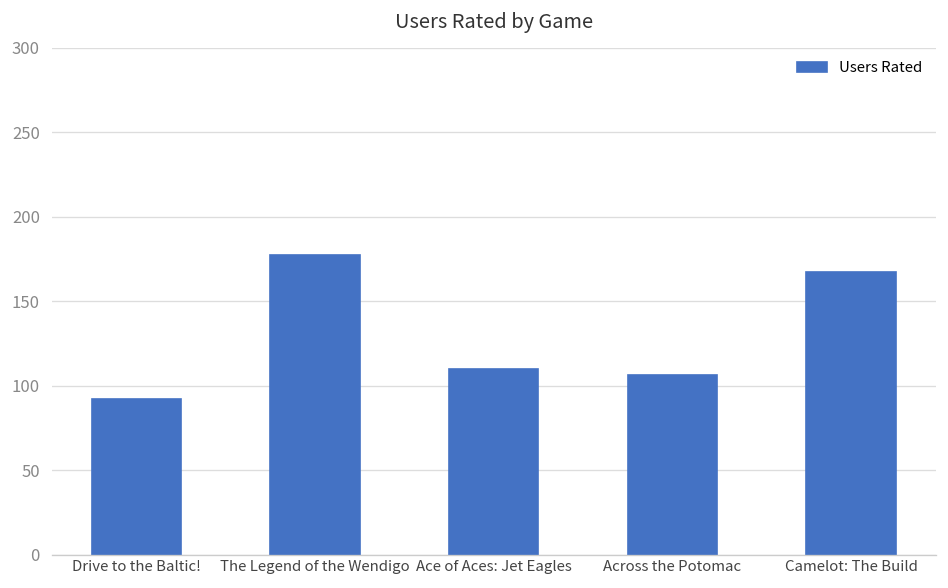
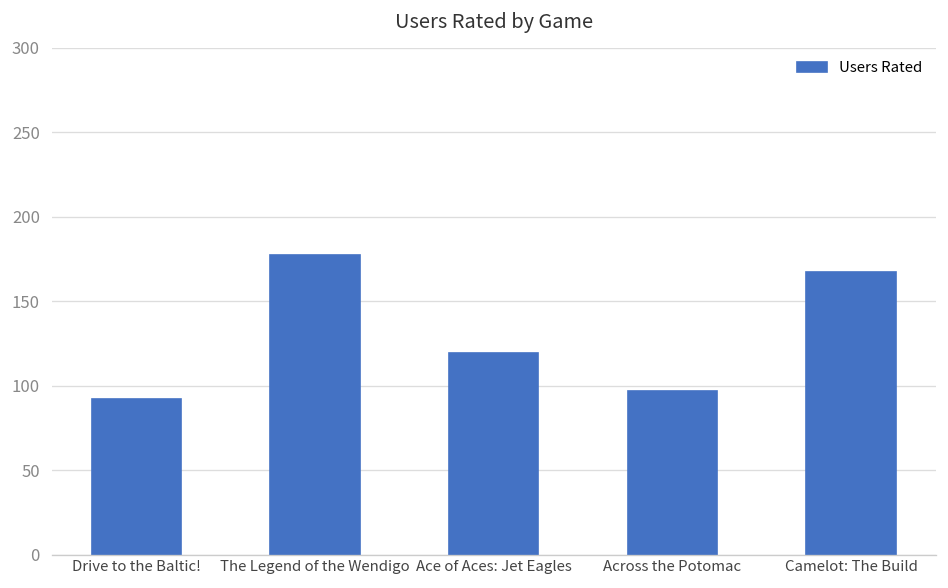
Ace of Aces: Jet Eagles: 110 -> 119
Across the Potomac: 106 -> 97
